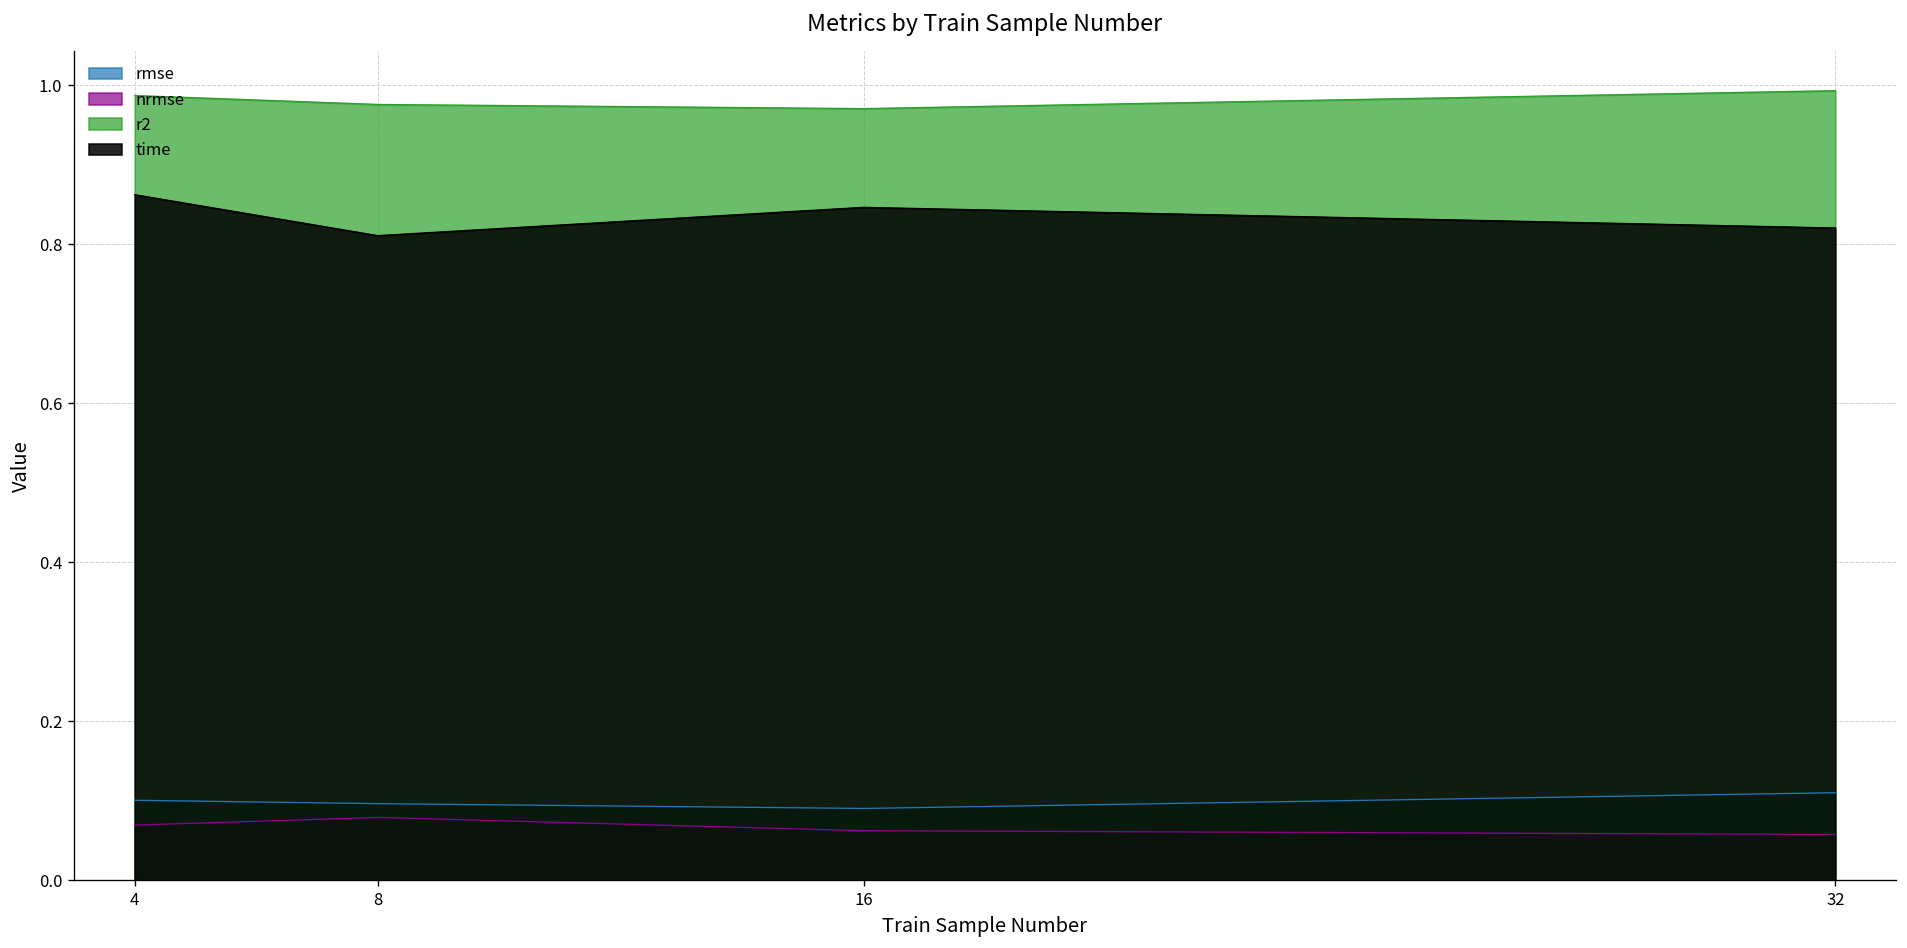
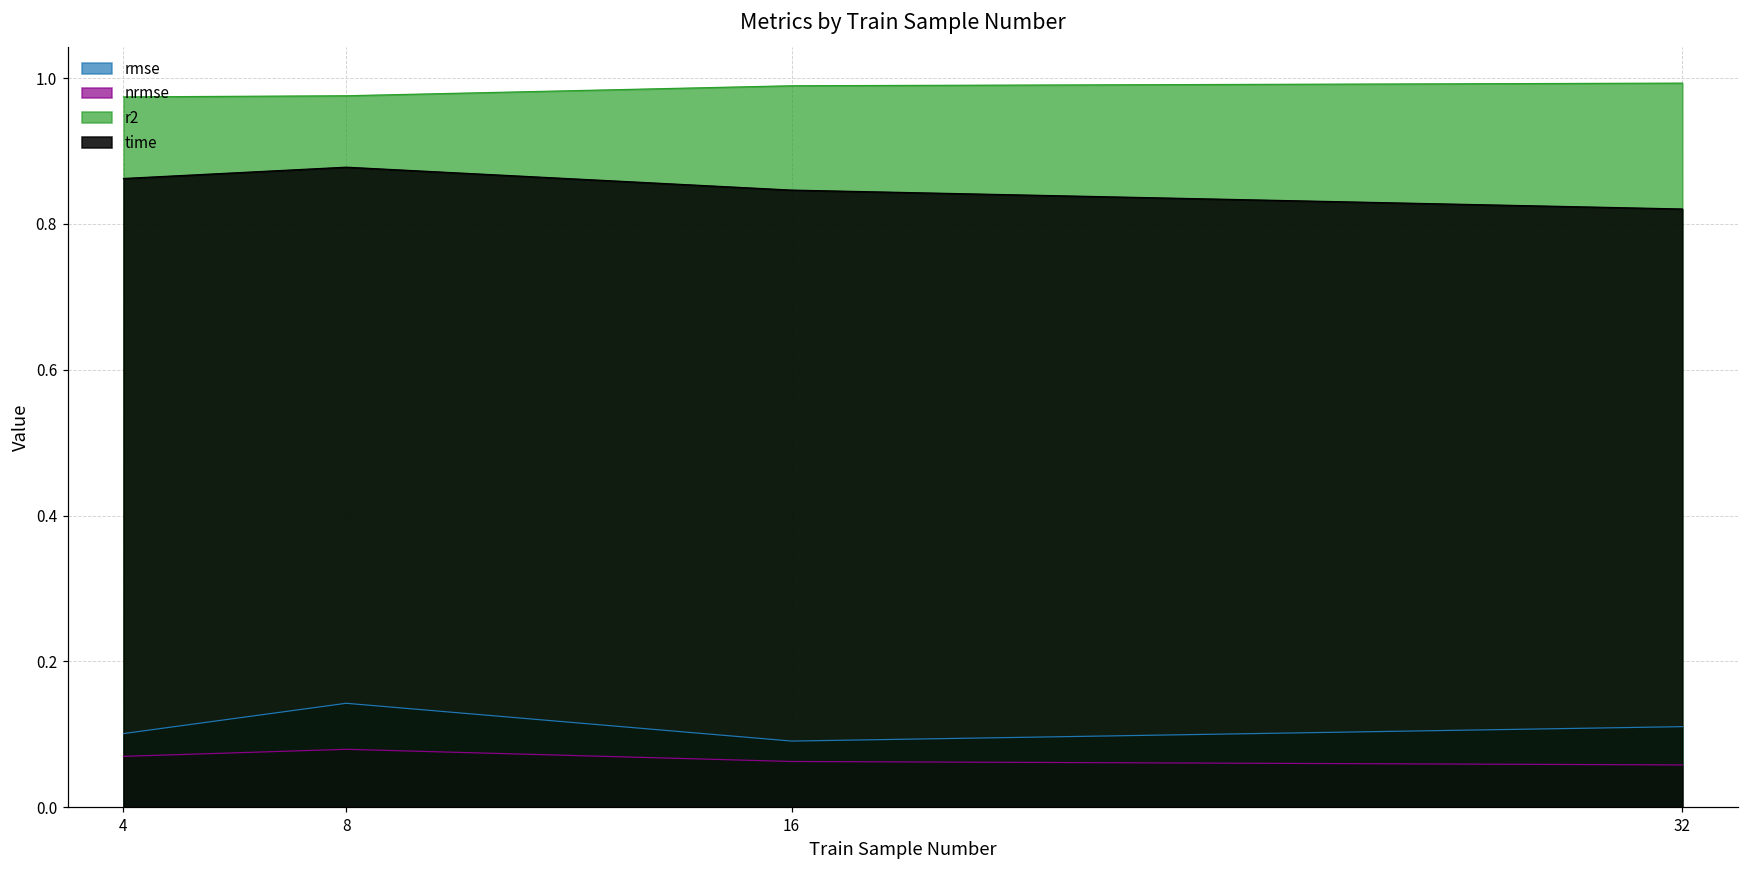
r2, 4: 0.99 -> 0.97
rmse, 8: 0.10 -> 0.14
time, 8: 0.81 -> 0.88
r2, 16: 0.97 -> 0.99
